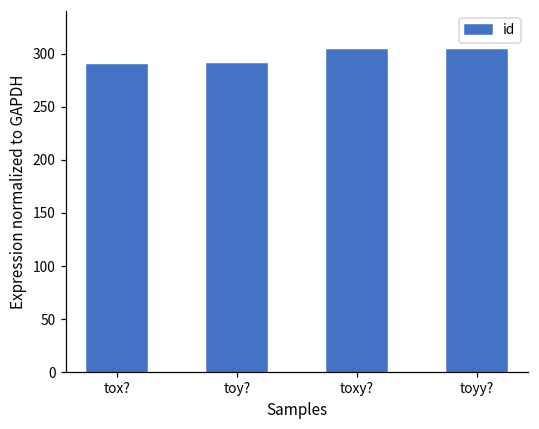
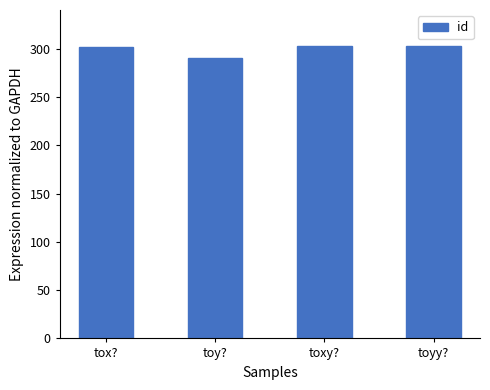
tox?: 290 -> 300
